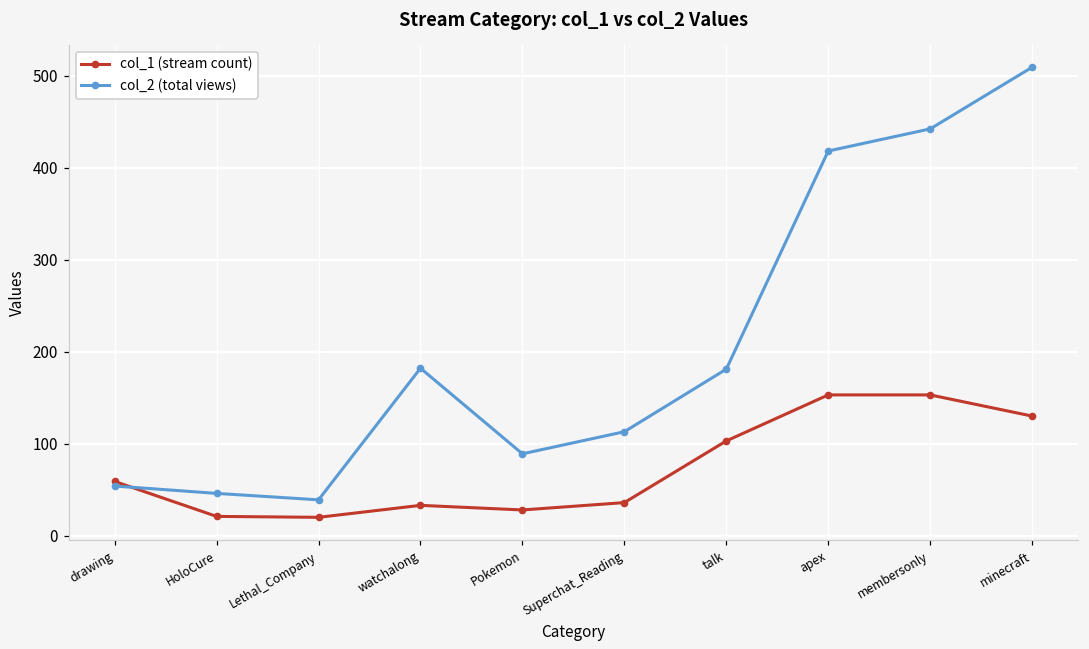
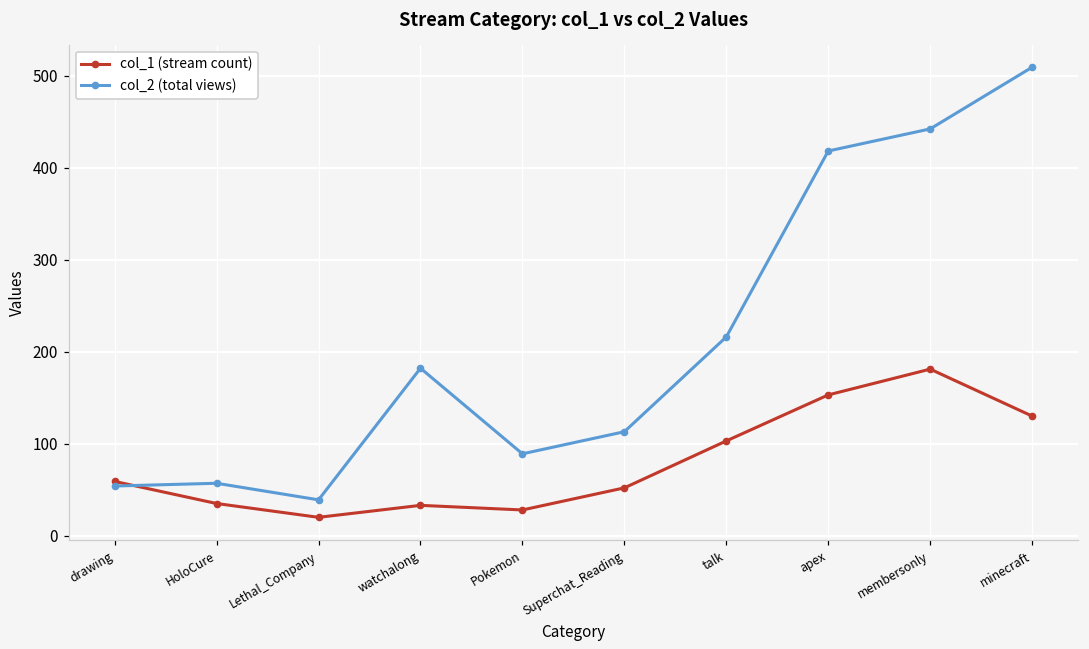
col_1 (stream count), HoloCure: 20 -> 40
col_2 (total views), HoloCure: 50 -> 60
col_1 (stream count), Superchat_Reading: 40 -> 50
col_2 (total views), talk: 180 -> 220
col_1 (stream count), membersonly: 150 -> 180
